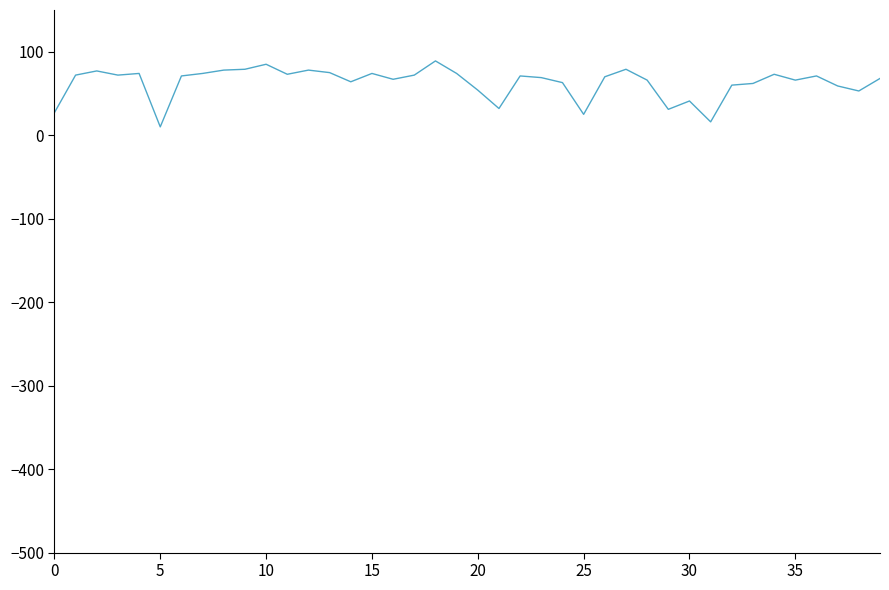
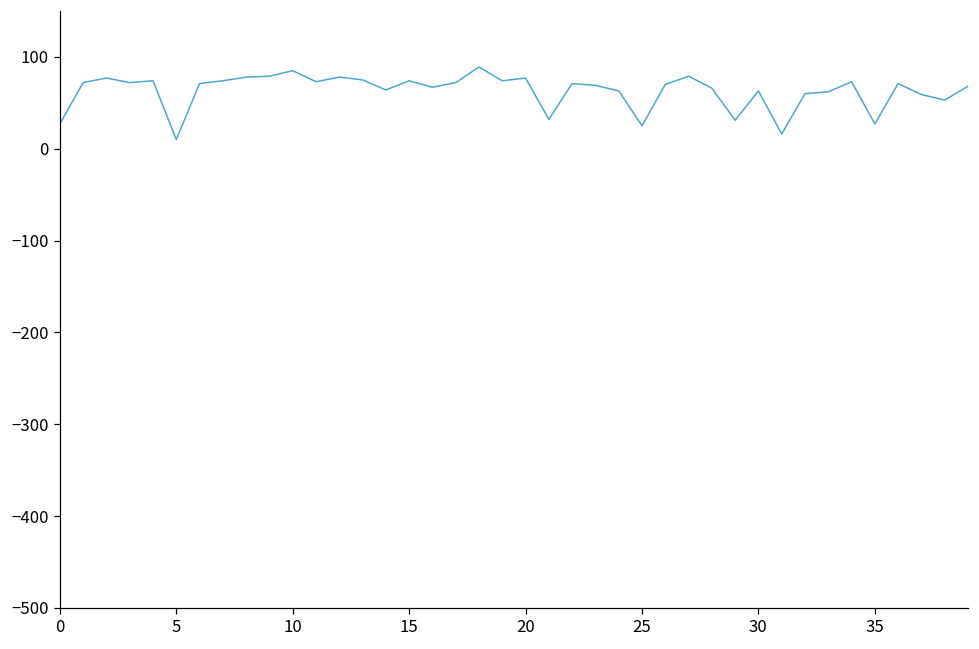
20: 50 -> 80
30: 40 -> 60
35: 70 -> 30
